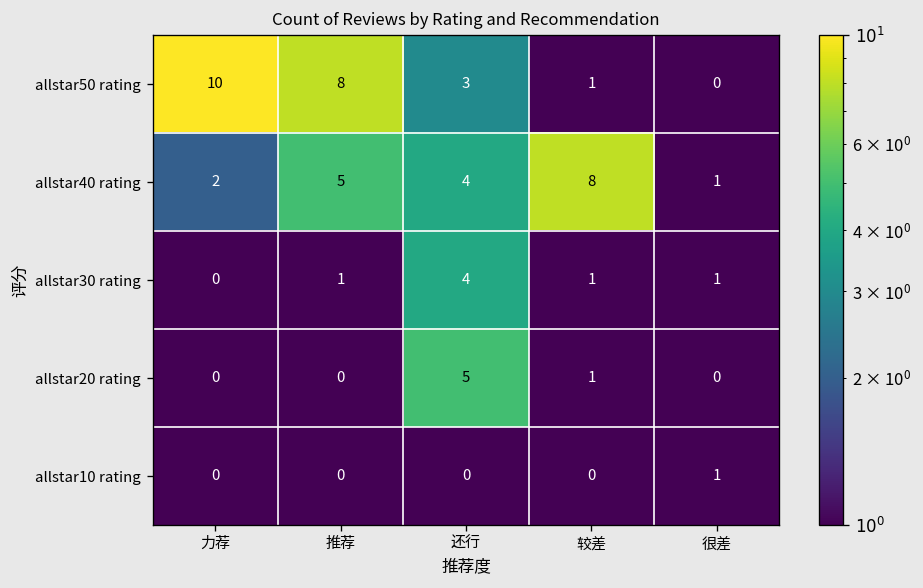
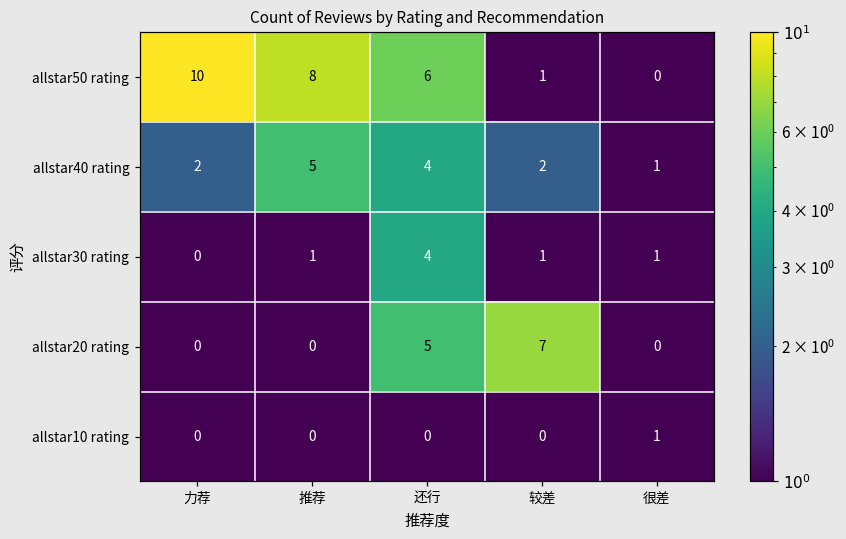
allstar50 rating, 还行: 3 -> 6
allstar40 rating, 较差: 8 -> 2
allstar20 rating, 较差: 1 -> 7
